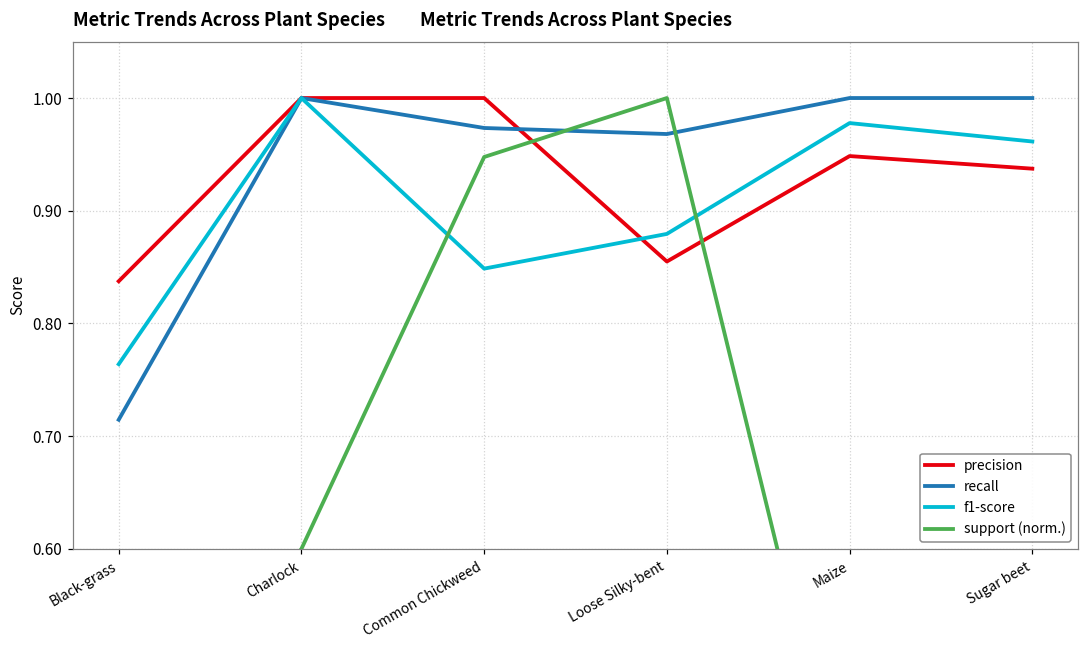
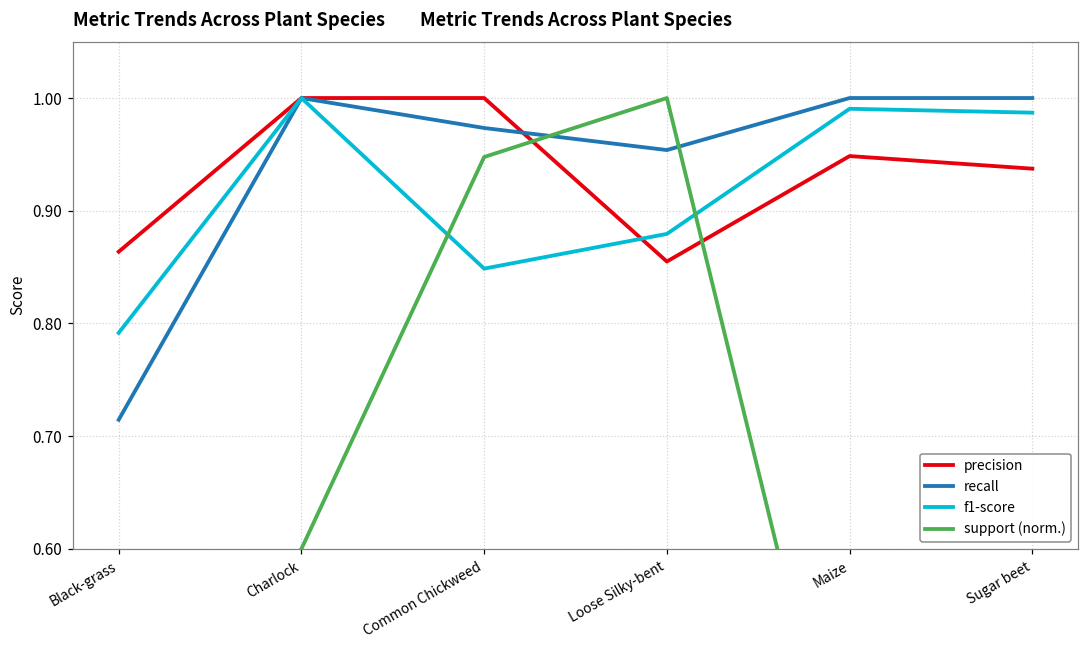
precision, Black-grass: 0.837 -> 0.864
f1-score, Black-grass: 0.764 -> 0.792
recall, Loose Silky-bent: 0.968 -> 0.954
f1-score, Maize: 0.978 -> 0.990
f1-score, Sugar beet: 0.961 -> 0.987
